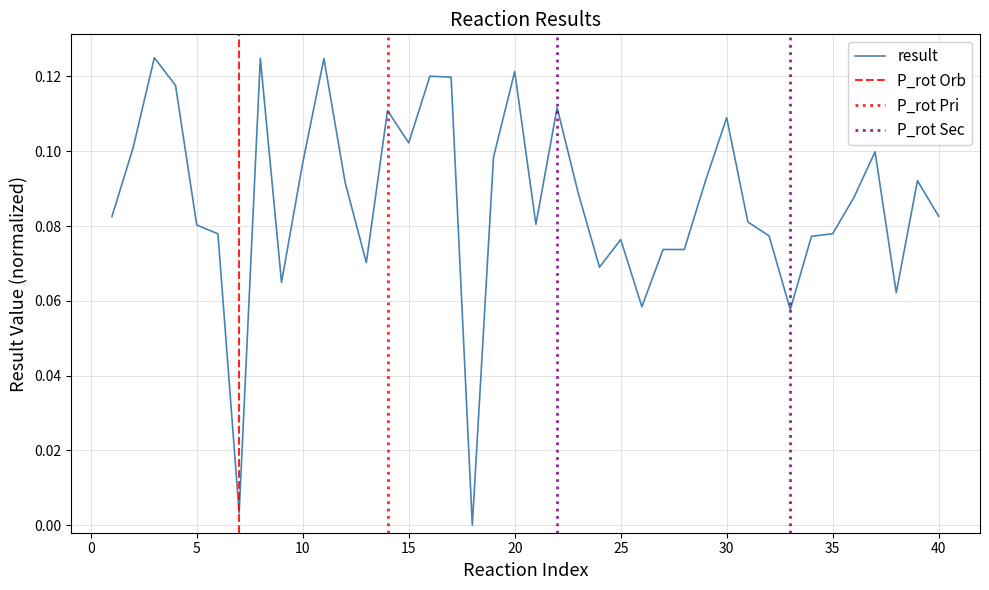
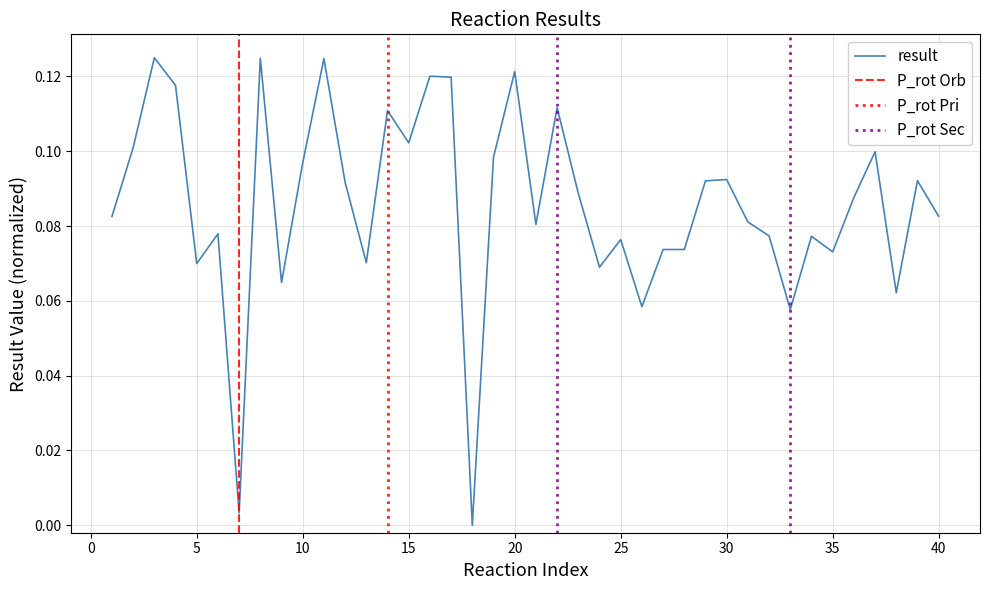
5: 0.080 -> 0.070
30: 0.109 -> 0.092
35: 0.078 -> 0.073
